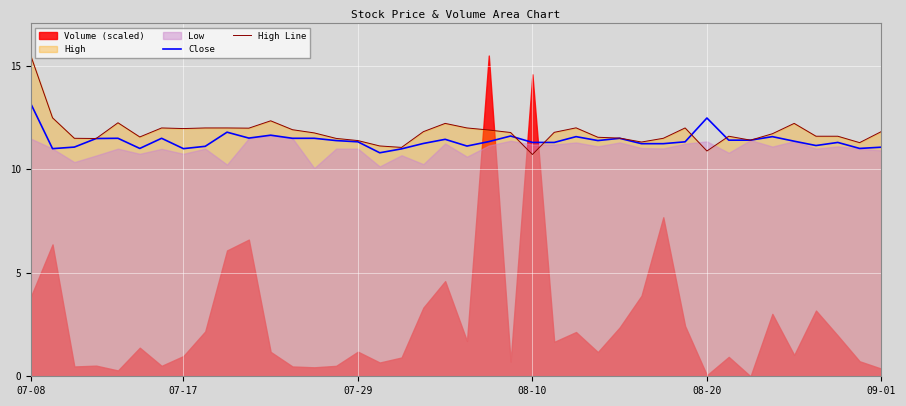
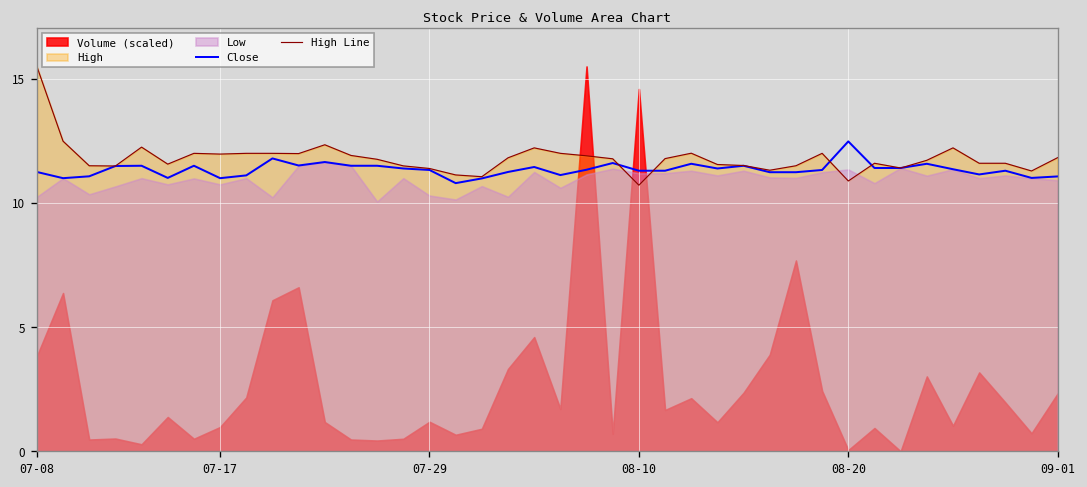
Close, 07-08: 13.2 -> 11.3
Low, 07-08: 11.5 -> 10.2
Low, 07-29: 11.0 -> 10.3
Volume (scaled), 09-01: 0.4 -> 2.3
